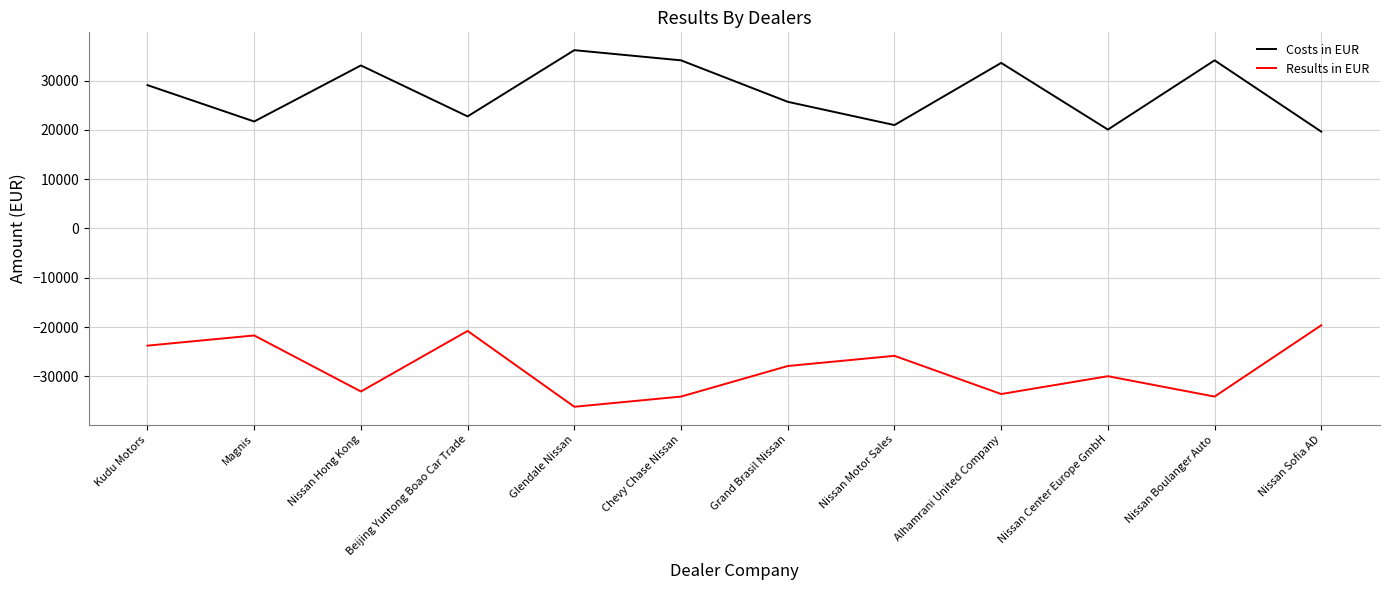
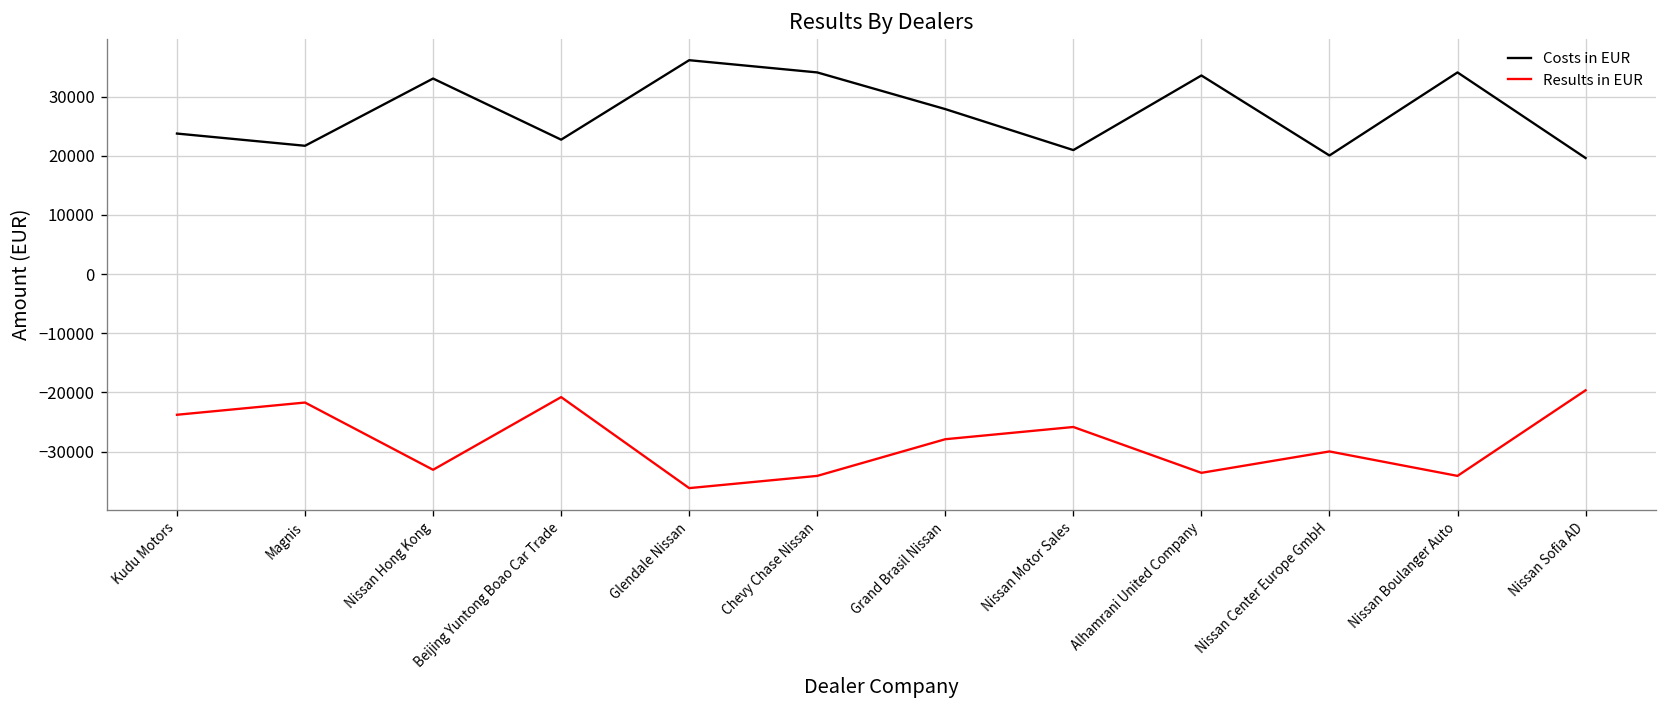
Costs in EUR, Kudu Motors: 29000 -> 24000
Costs in EUR, Grand Brasil Nissan: 26000 -> 28000
